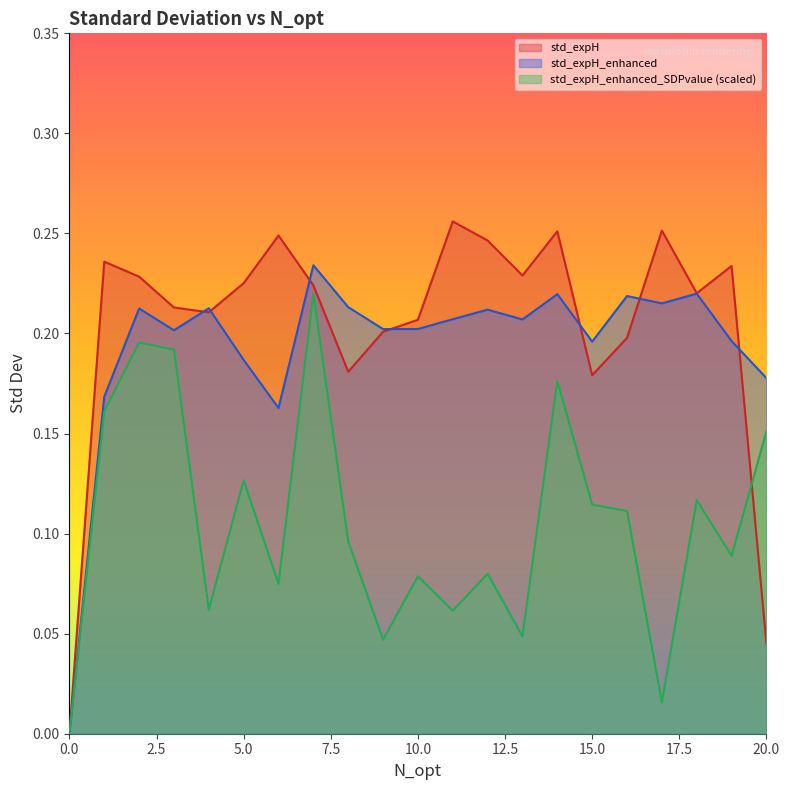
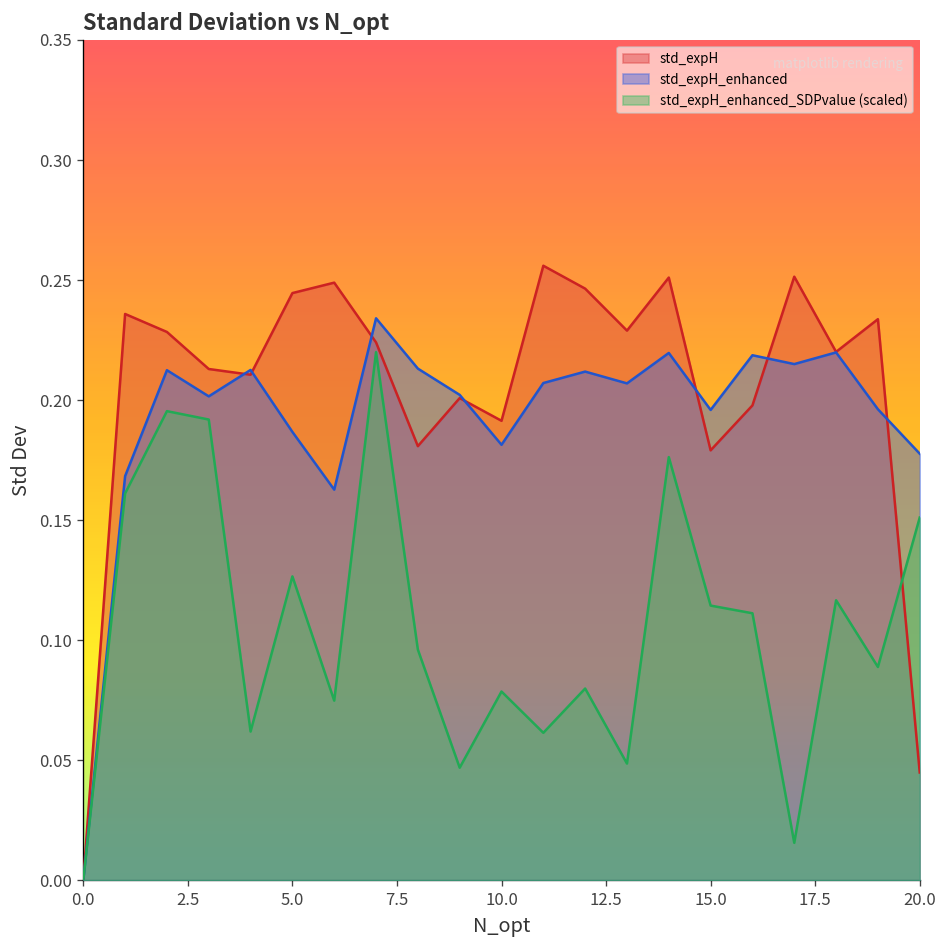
std_expH, 5.0: 0.225 -> 0.245
std_expH, 10.0: 0.207 -> 0.191
std_expH_enhanced, 10.0: 0.202 -> 0.181
